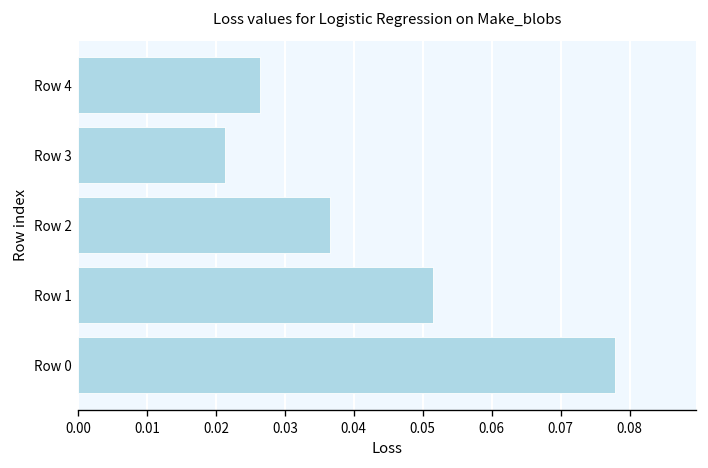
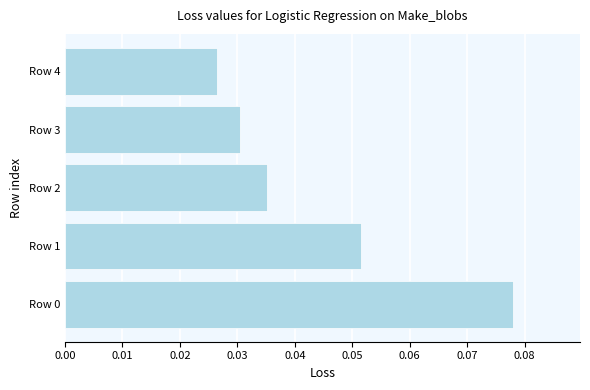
Row 3: 0.021 -> 0.030
Row 2: 0.037 -> 0.035
